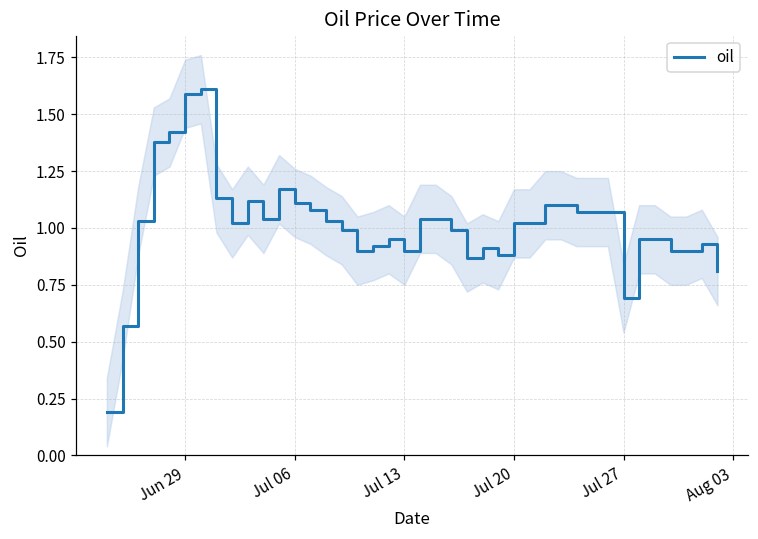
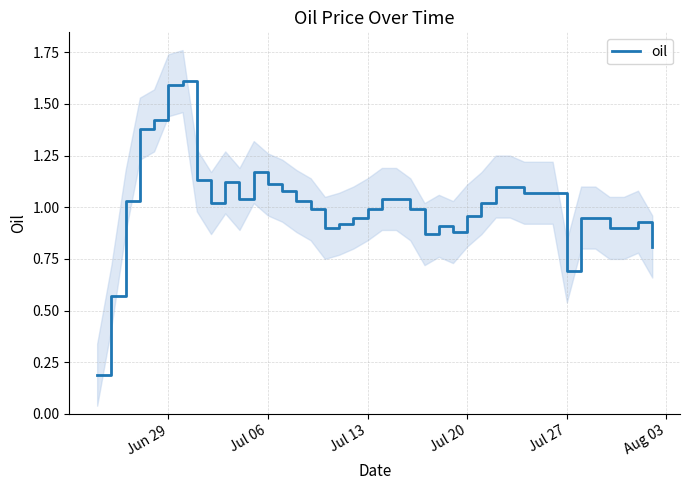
oil, Jul 13: 0.90 -> 0.99
oil, Jul 20: 1.02 -> 0.96
